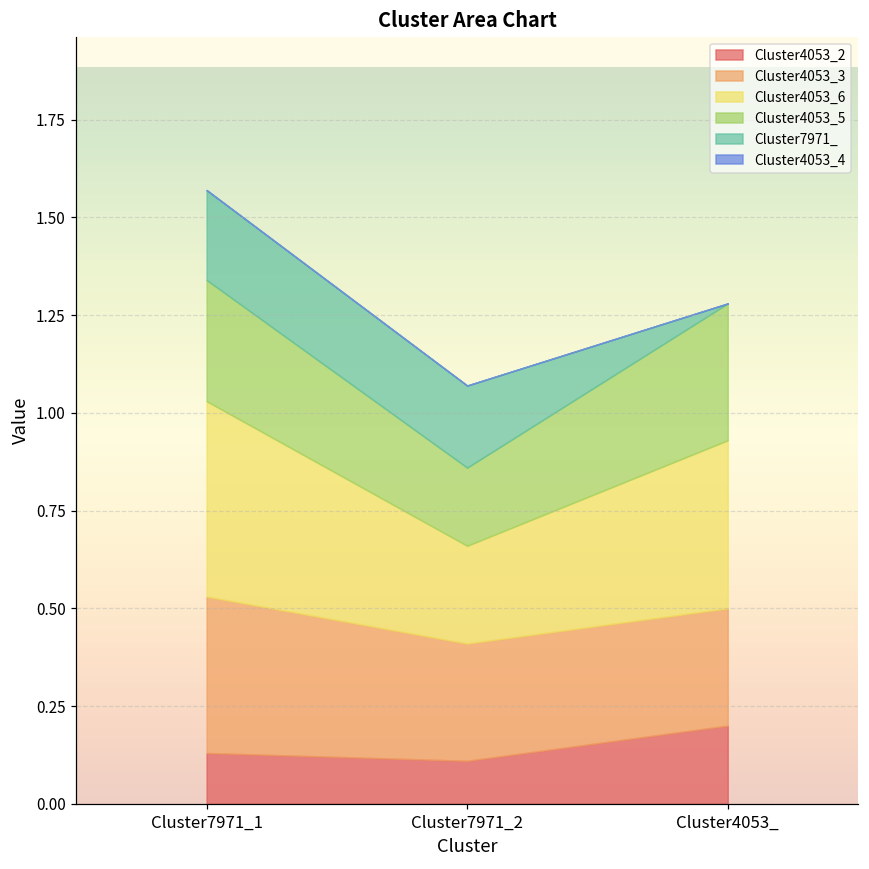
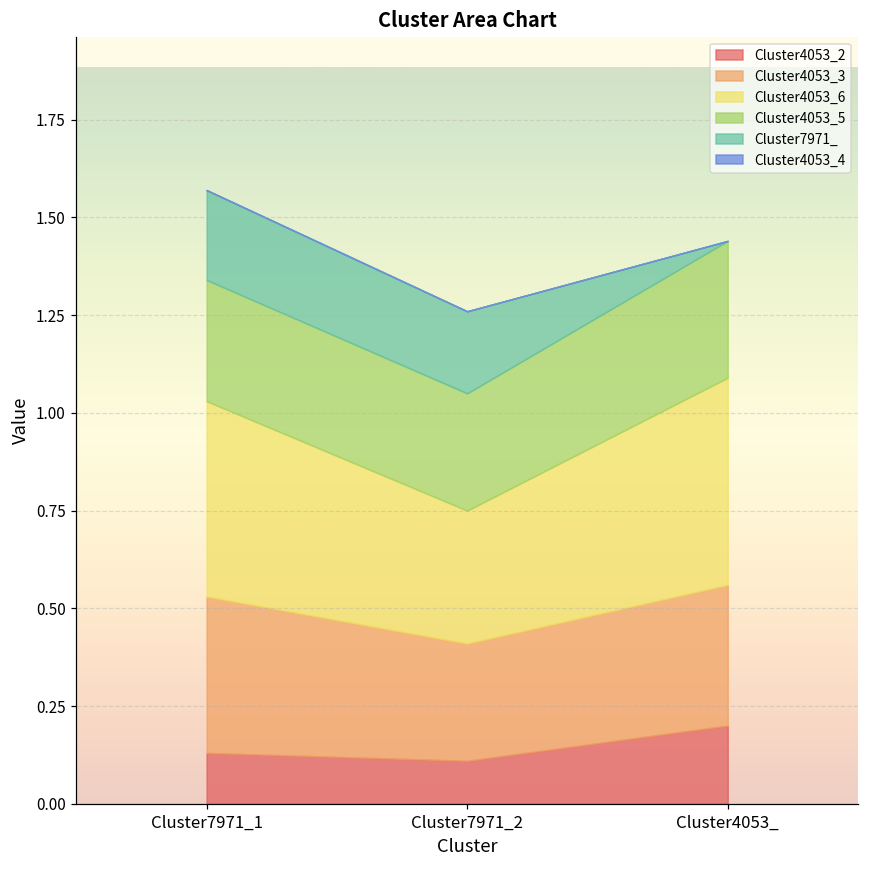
Cluster4053_6, Cluster7971_2: 0.25 -> 0.34
Cluster4053_5, Cluster7971_2: 0.2 -> 0.3
Cluster4053_3, Cluster4053_: 0.30 -> 0.36
Cluster4053_6, Cluster4053_: 0.43 -> 0.53
